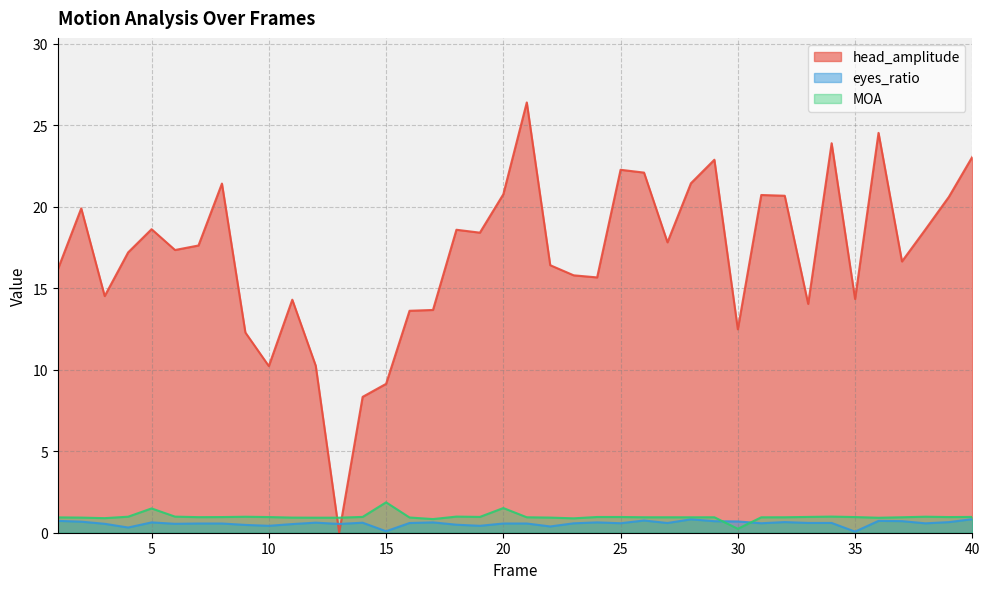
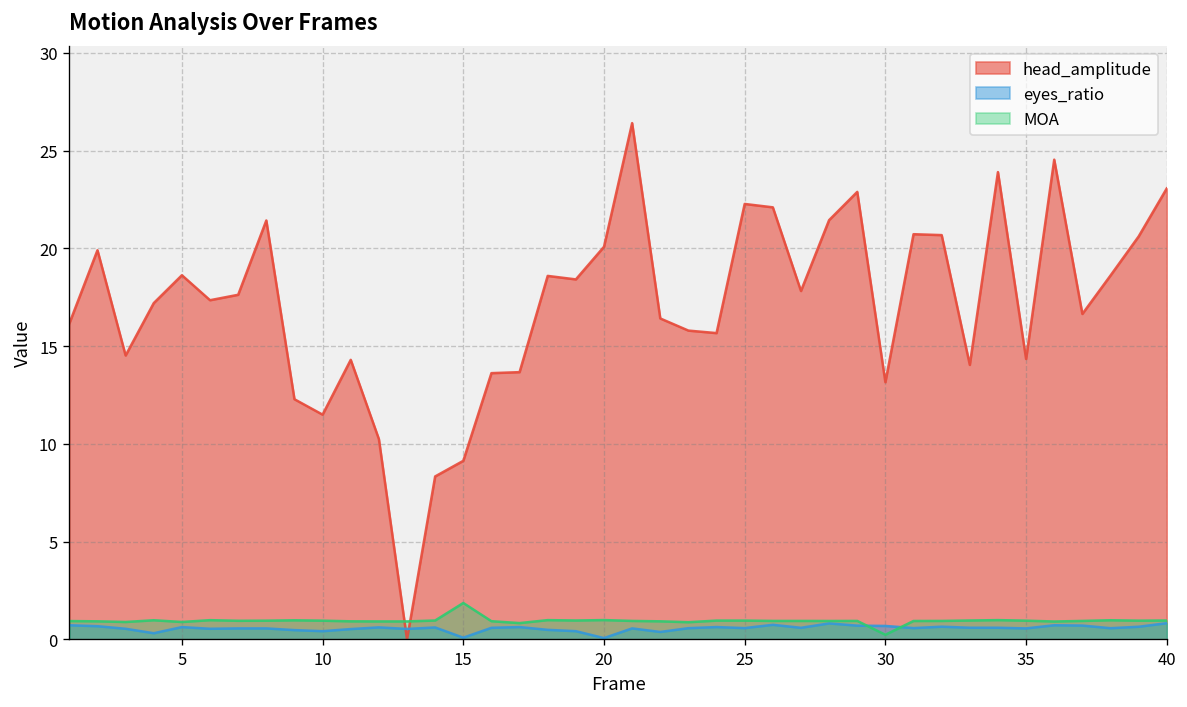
MOA, 5: 1.5 -> 0.9
head_amplitude, 10: 10.2 -> 11.5
head_amplitude, 20: 20.8 -> 20.1
eyes_ratio, 20: 0.6 -> 0.1
MOA, 20: 1.5 -> 1.0
head_amplitude, 30: 12.5 -> 13.2
eyes_ratio, 35: 0.1 -> 0.6
